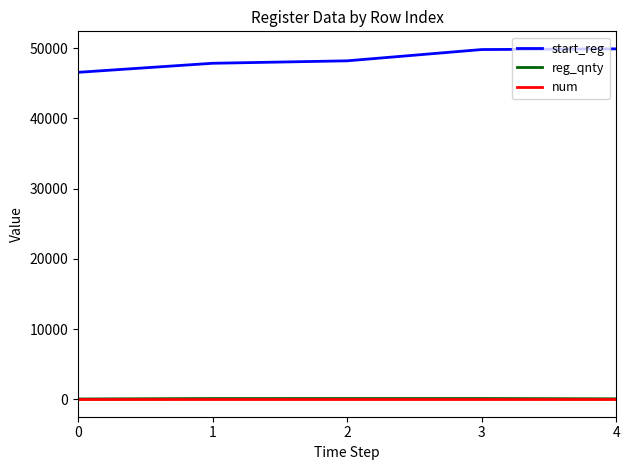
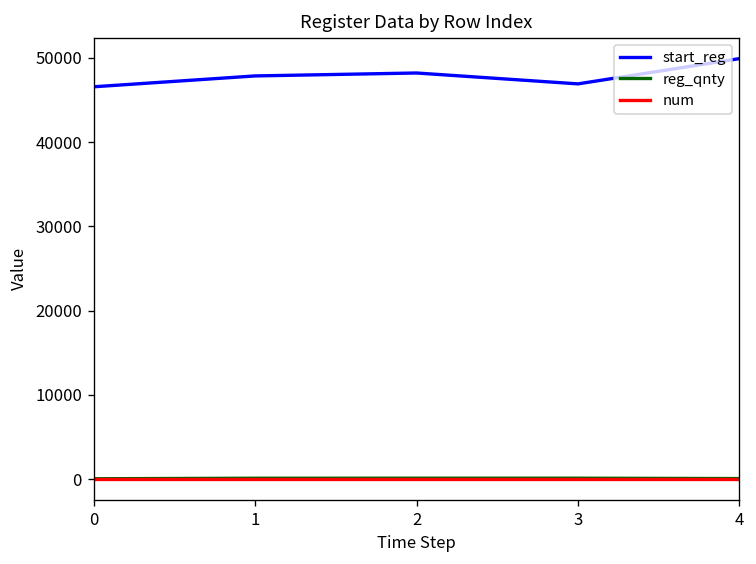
start_reg, 3: 50000 -> 47000
